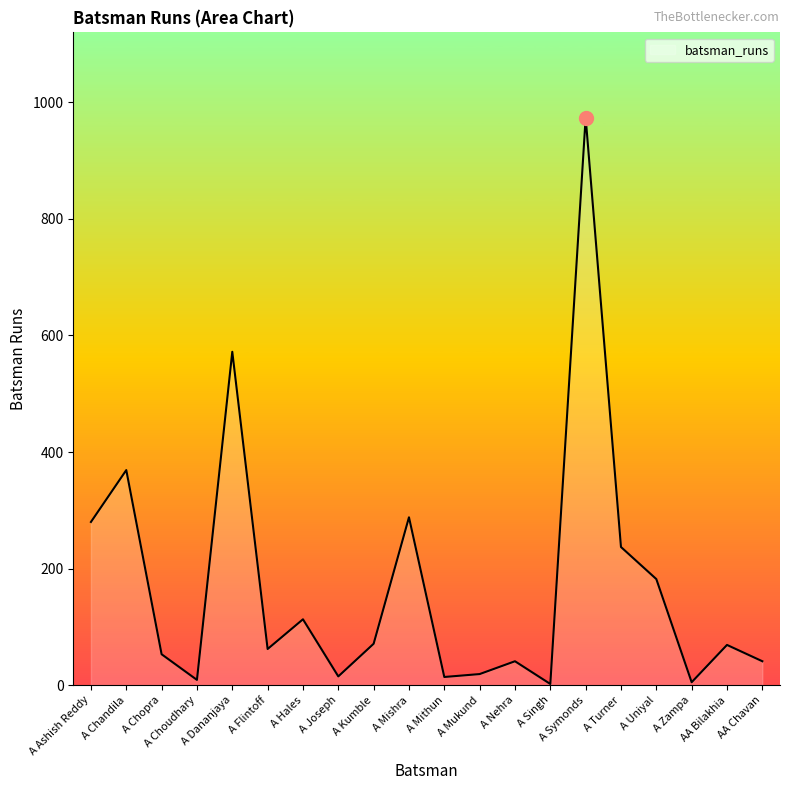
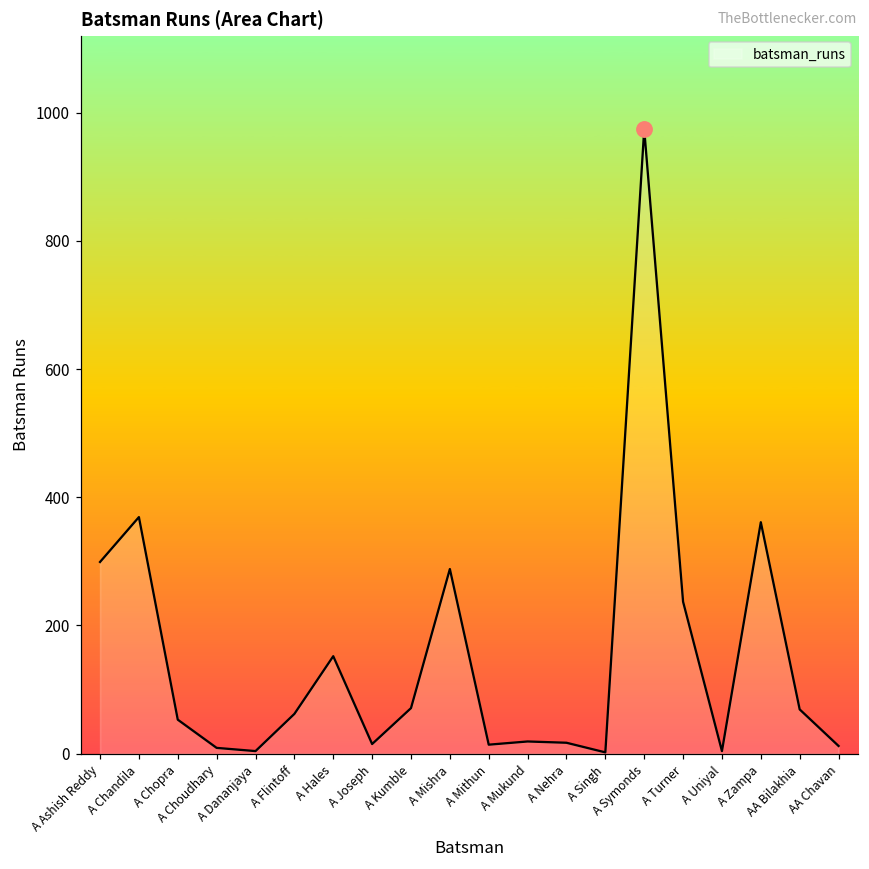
batsman_runs, A Ashish Reddy: 280 -> 300
batsman_runs, A Dananjaya: 570 -> 0
batsman_runs, A Hales: 110 -> 150
batsman_runs, A Nehra: 40 -> 20
batsman_runs, A Uniyal: 180 -> 0
batsman_runs, A Zampa: 10 -> 360
batsman_runs, AA Chavan: 40 -> 10
